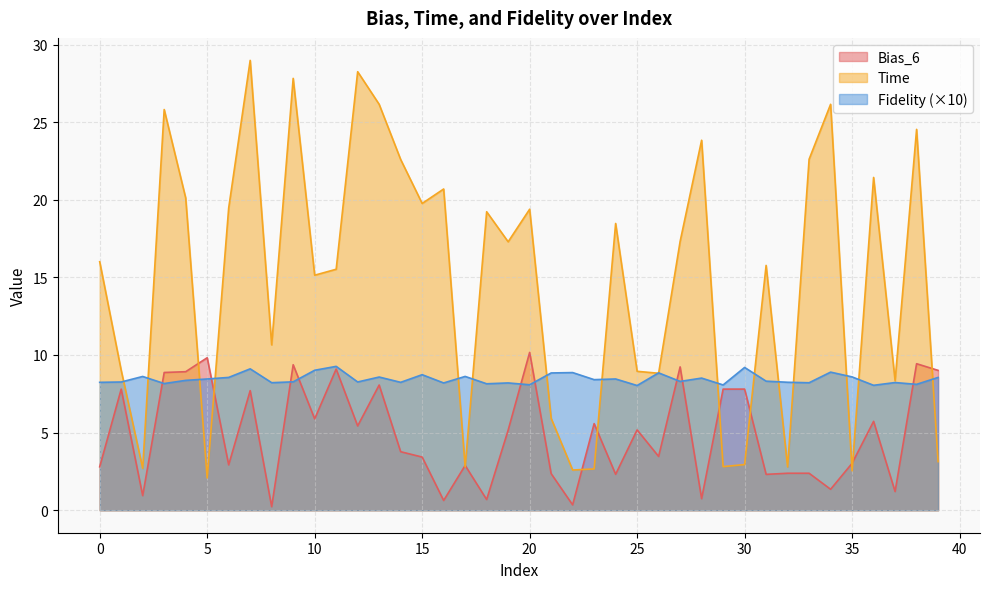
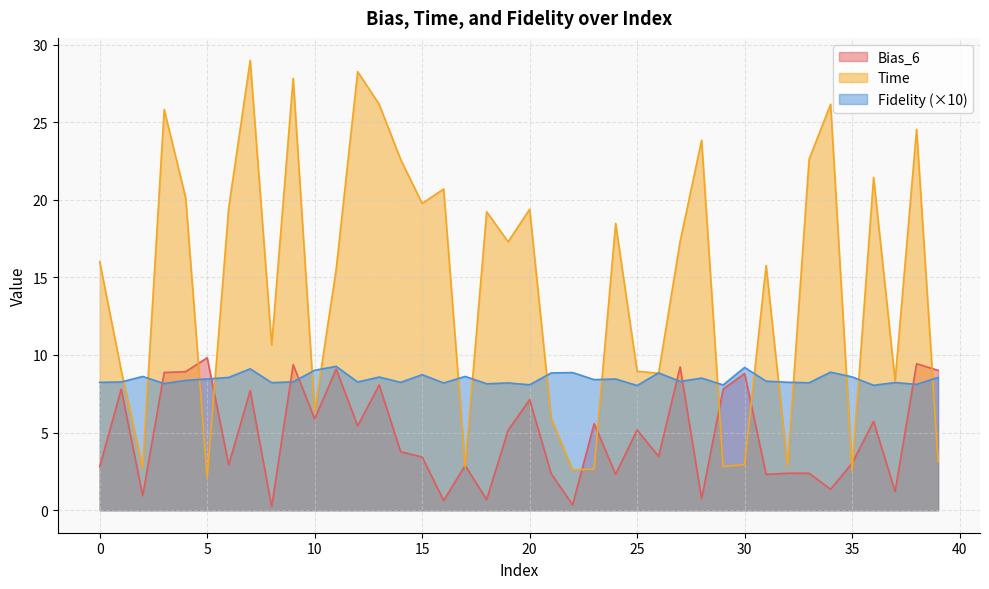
Time, 10: 15.1 -> 6.3
Bias_6, 20: 10.2 -> 7.1
Bias_6, 30: 7.8 -> 8.8
